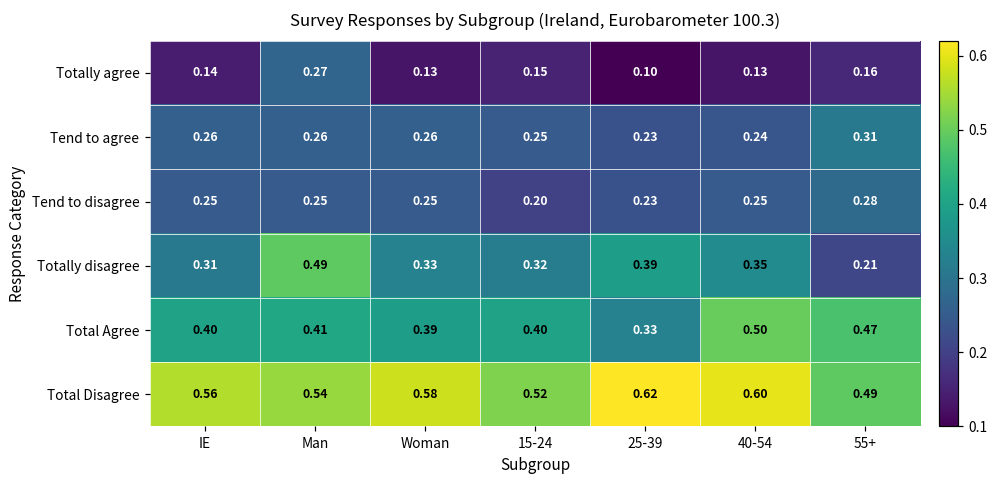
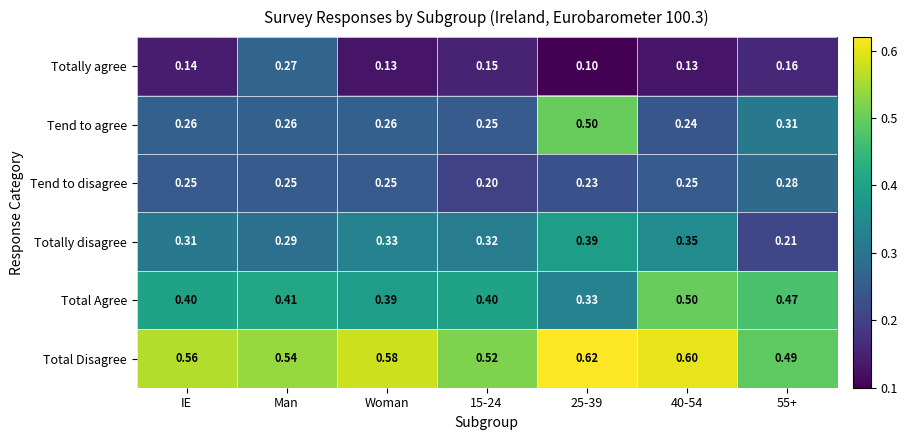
Tend to agree, 25-39: 0.23 -> 0.50
Totally disagree, Man: 0.49 -> 0.29
